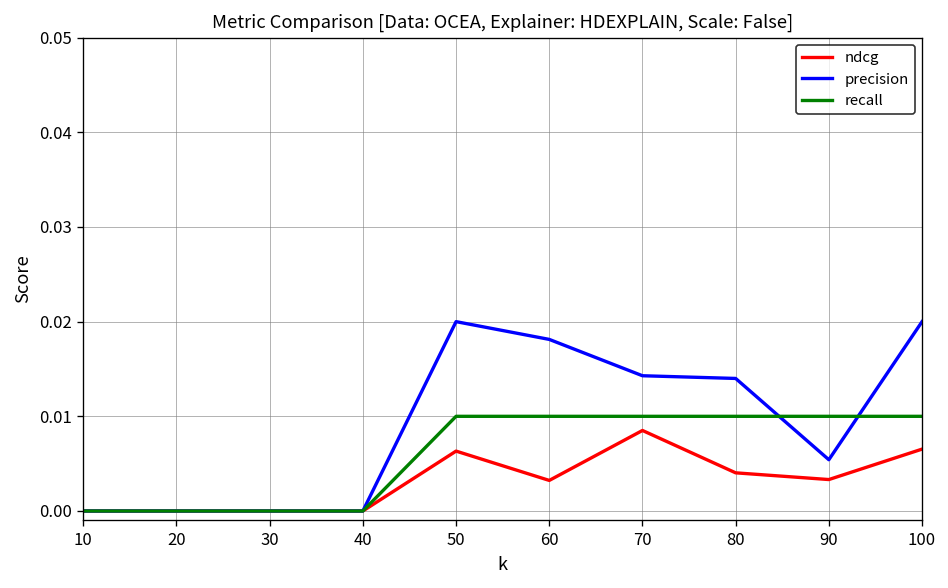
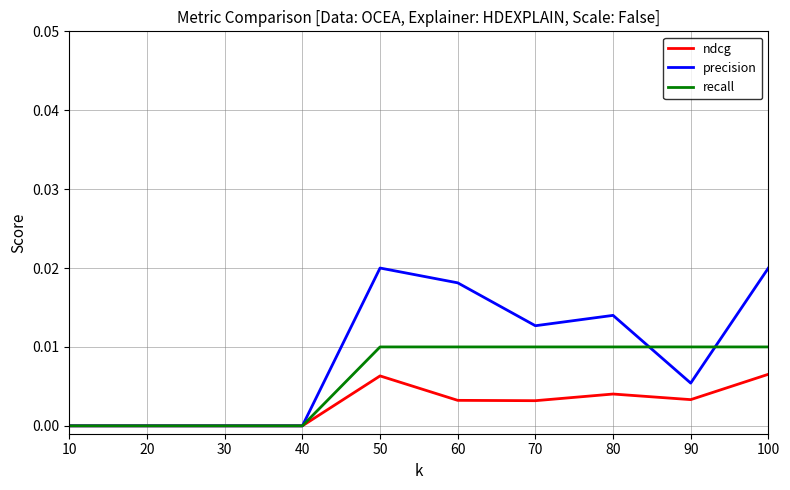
ndcg, 70: 0.009 -> 0.003
precision, 70: 0.014 -> 0.013
